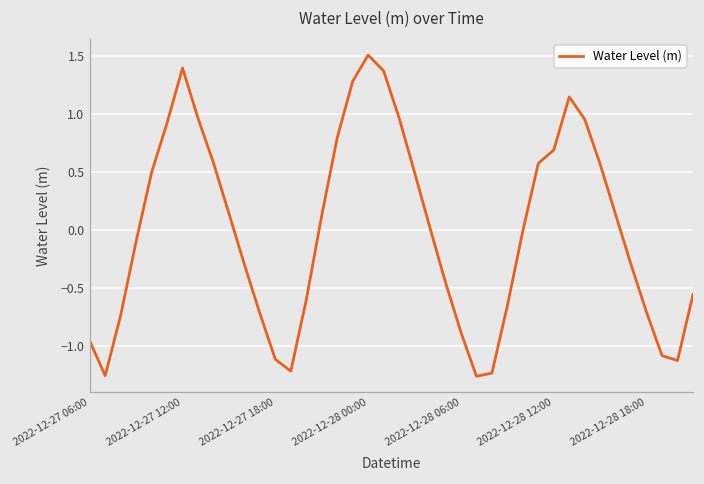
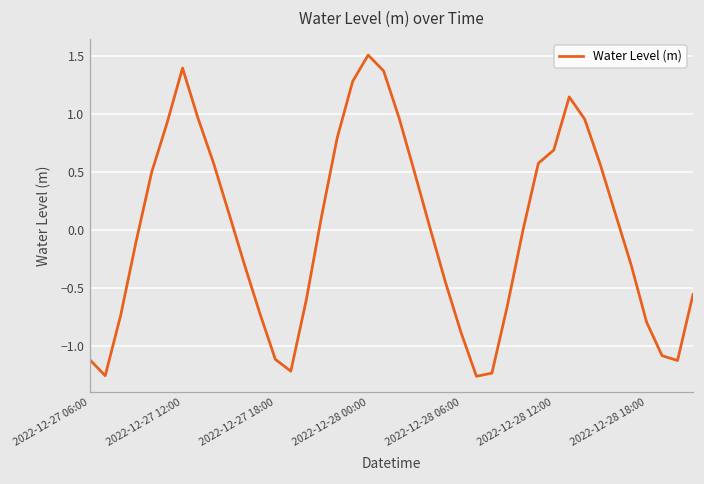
2022-12-27 06:00: -0.96 -> -1.12
2022-12-28 18:00: -0.71 -> -0.80
